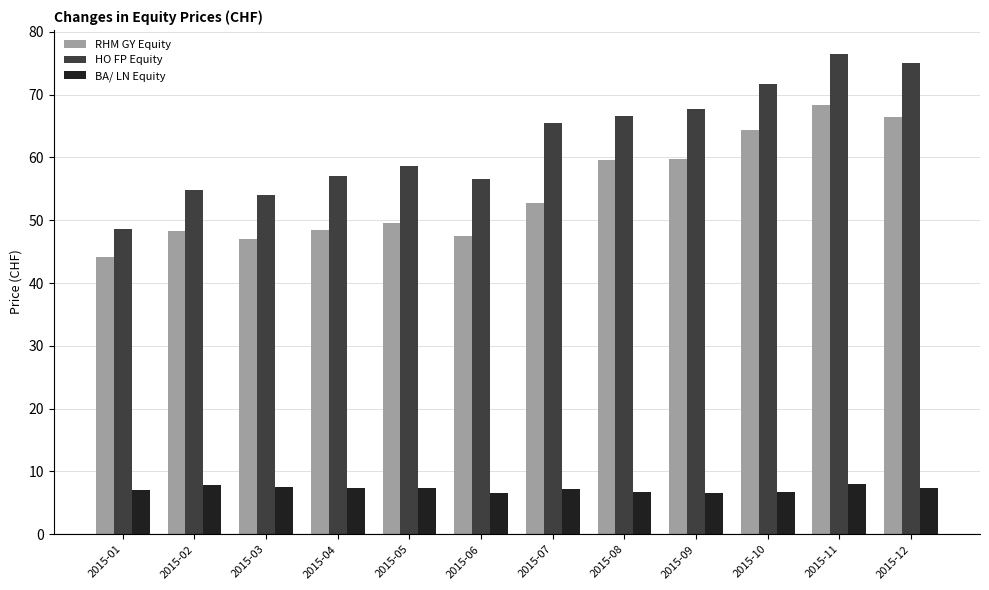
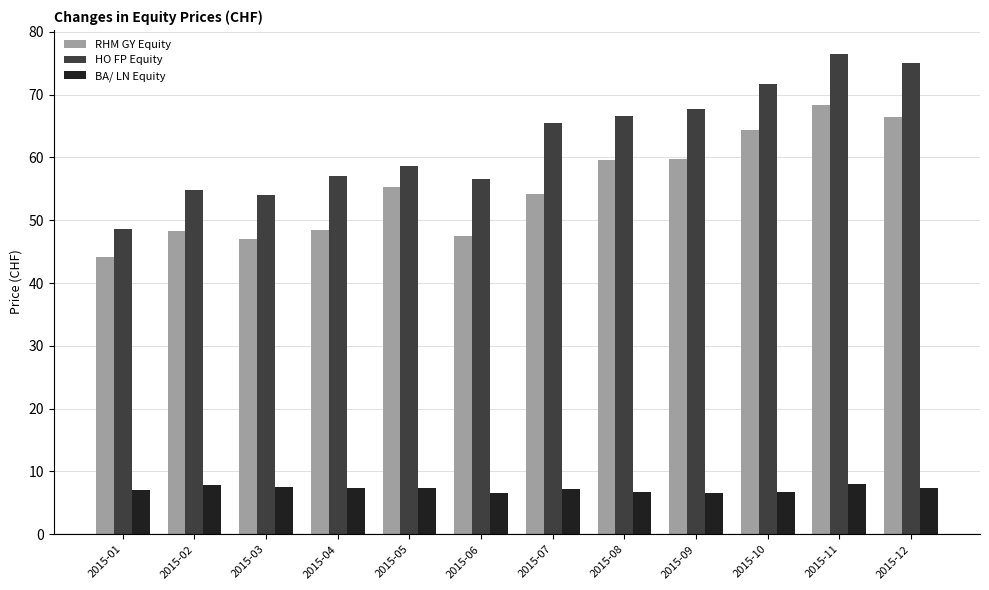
RHM GY Equity, 2015-05: 49 -> 55
RHM GY Equity, 2015-07: 53 -> 54
